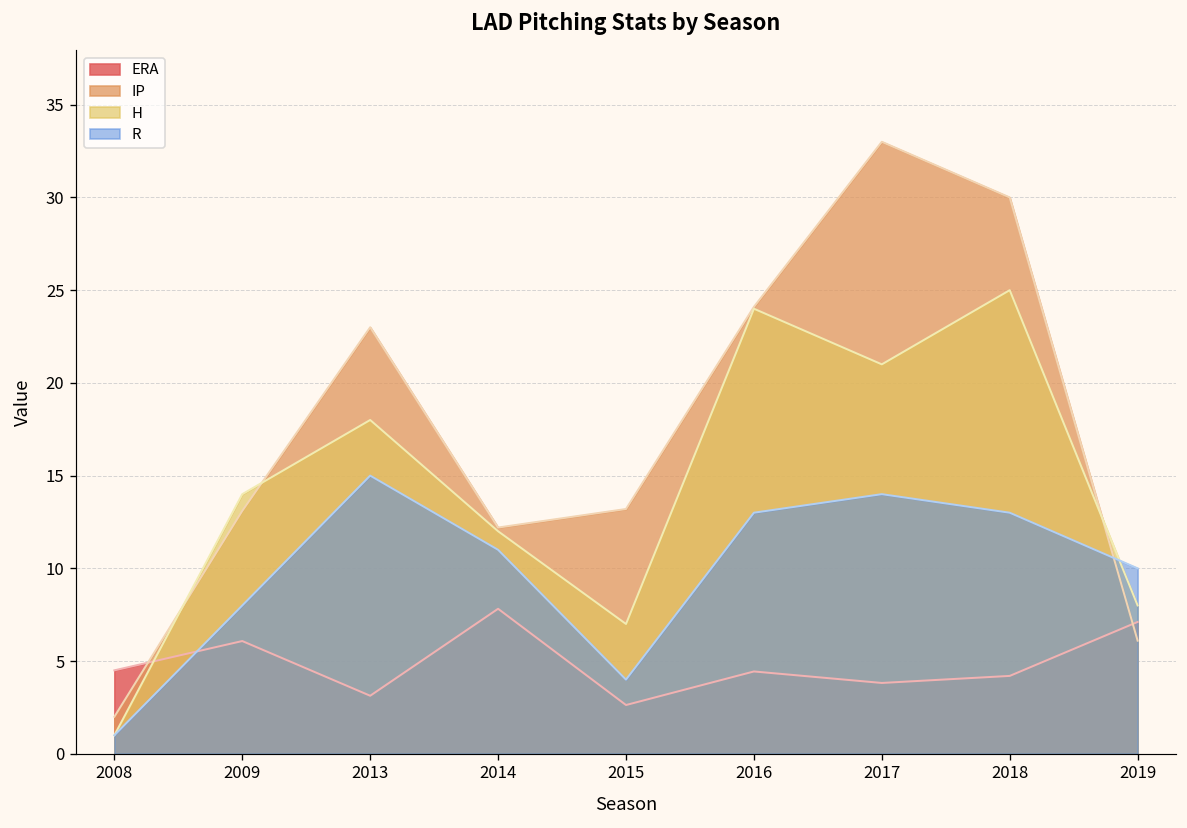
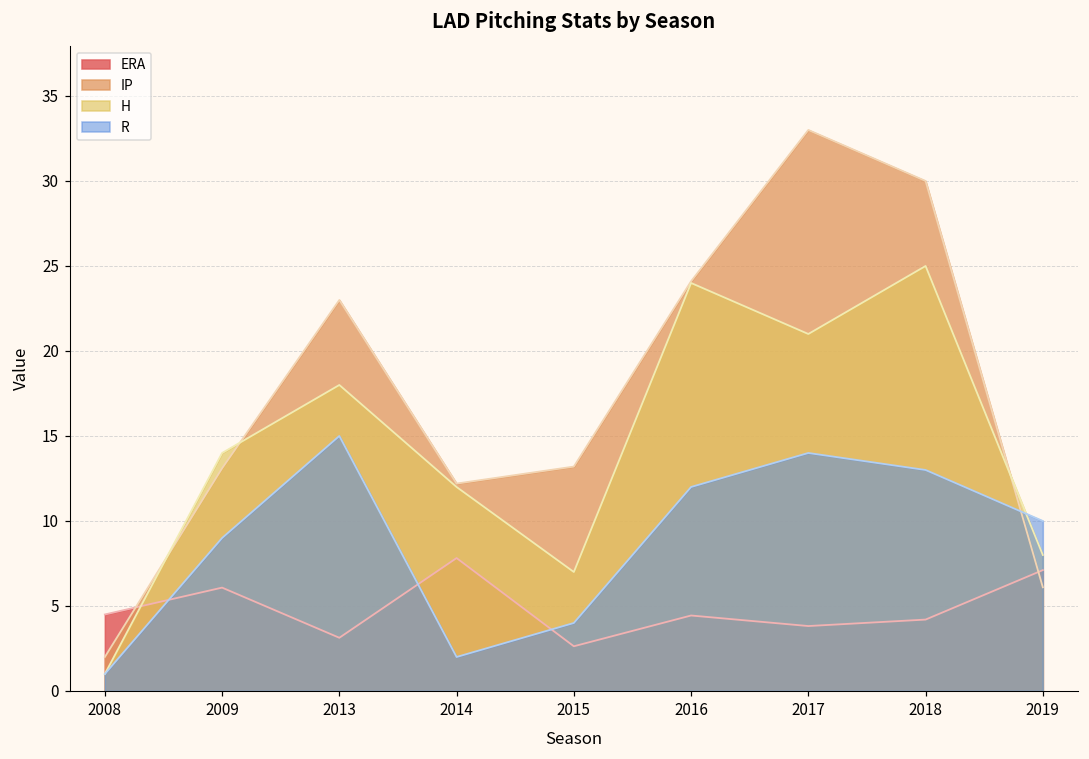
R, 2009: 8 -> 9
R, 2014: 11 -> 2
R, 2016: 13 -> 12
